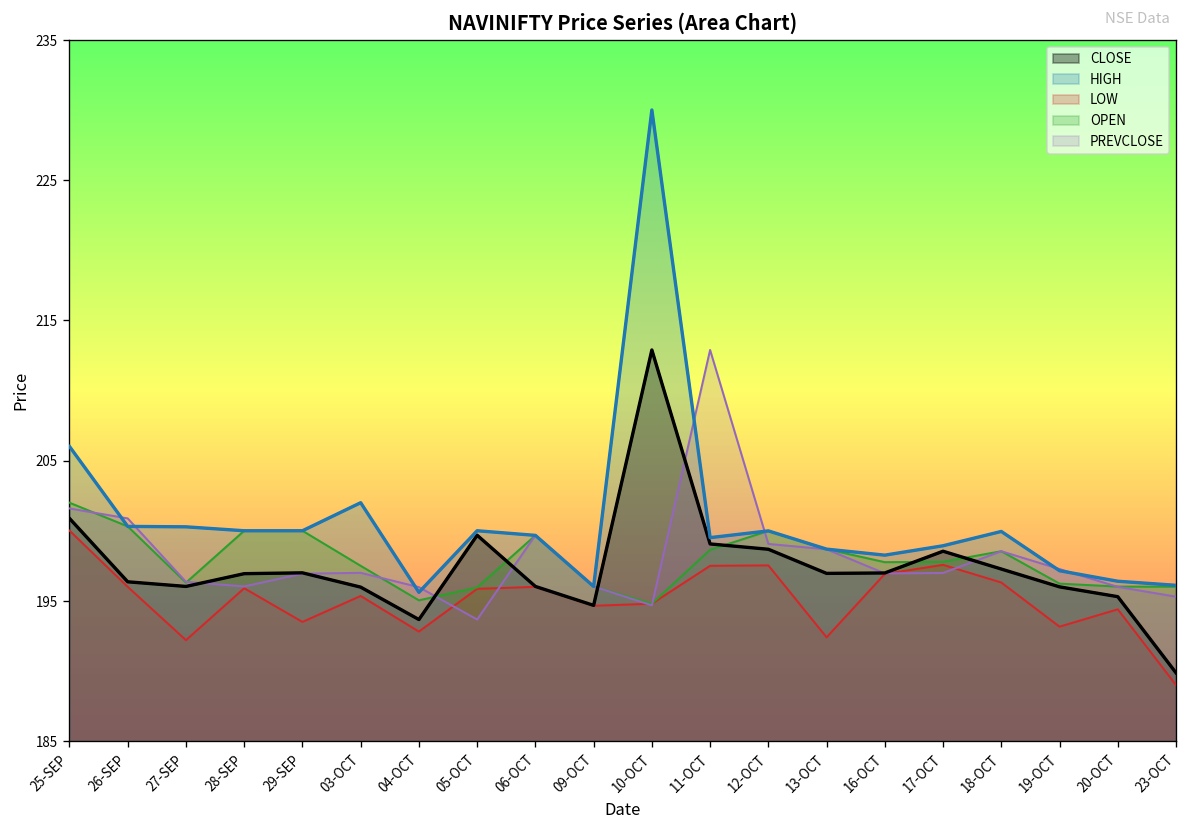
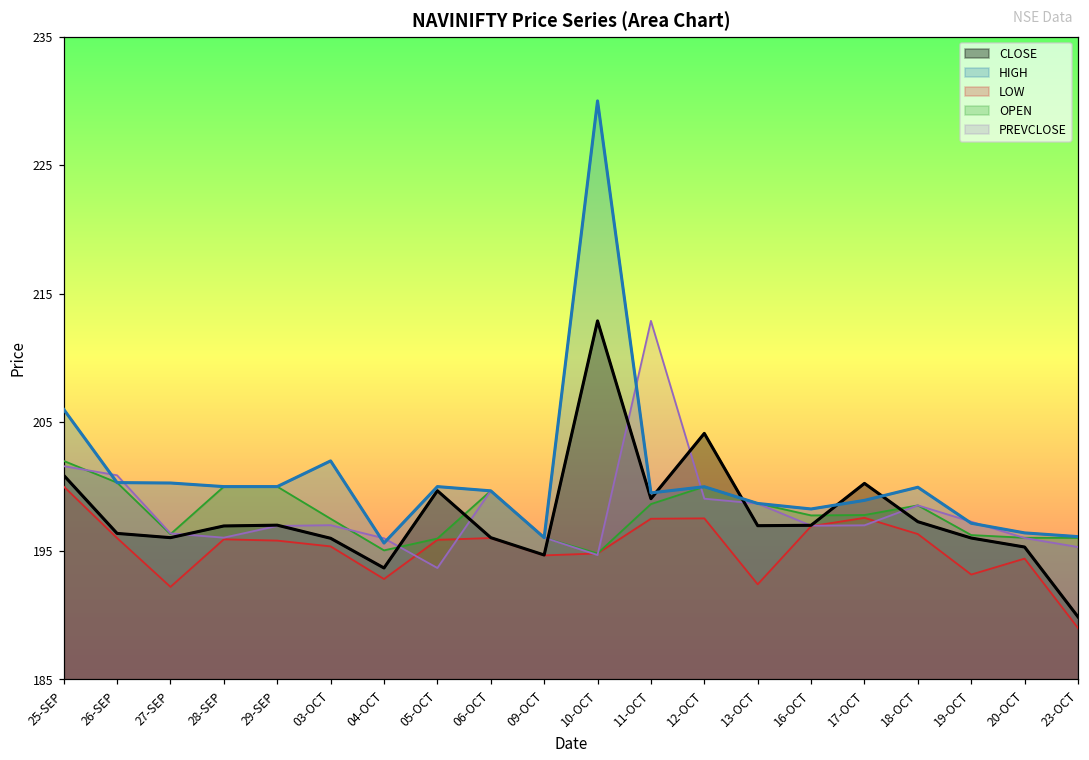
LOW, 29-SEP: 193.5 -> 195.8
CLOSE, 12-OCT: 198.7 -> 204.1
CLOSE, 17-OCT: 198.5 -> 200.3
